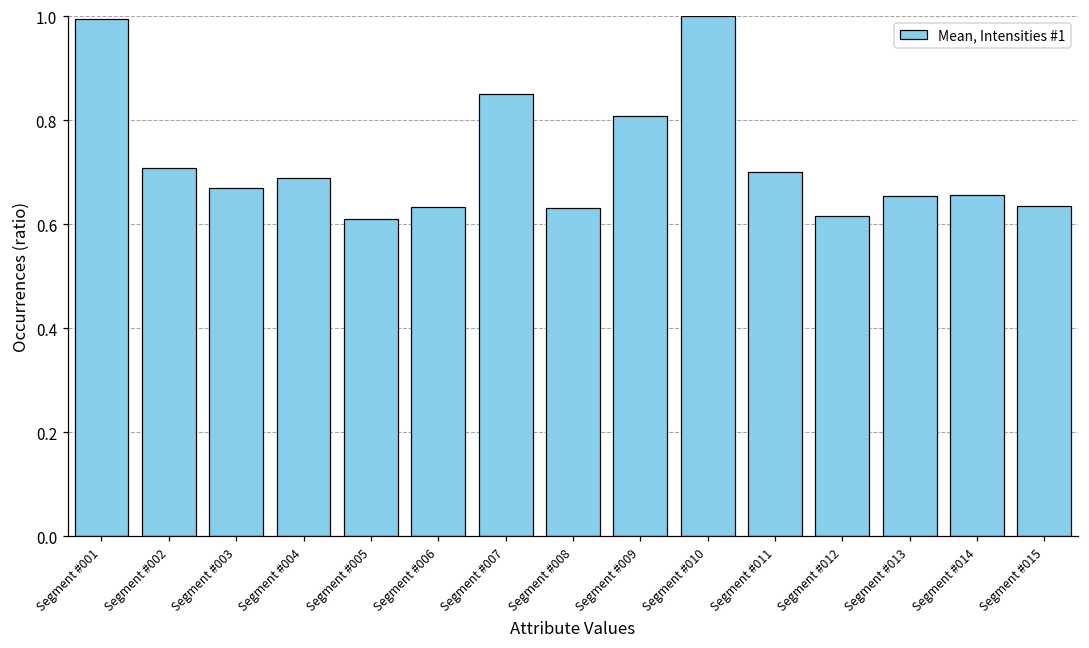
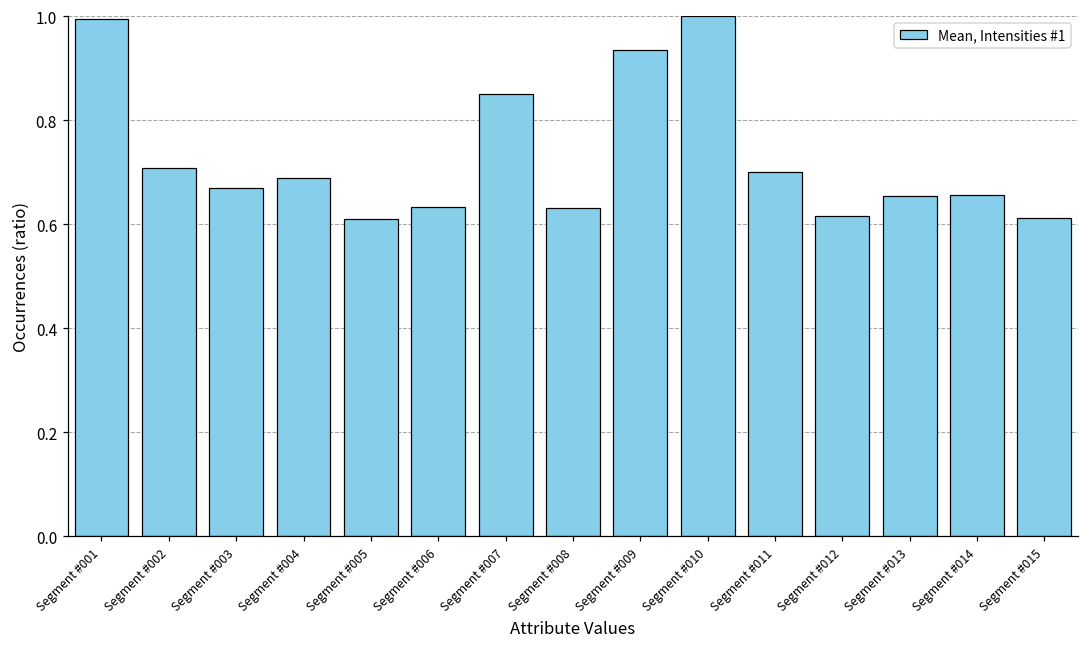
Segment #009: 0.81 -> 0.94
Segment #015: 0.64 -> 0.61
